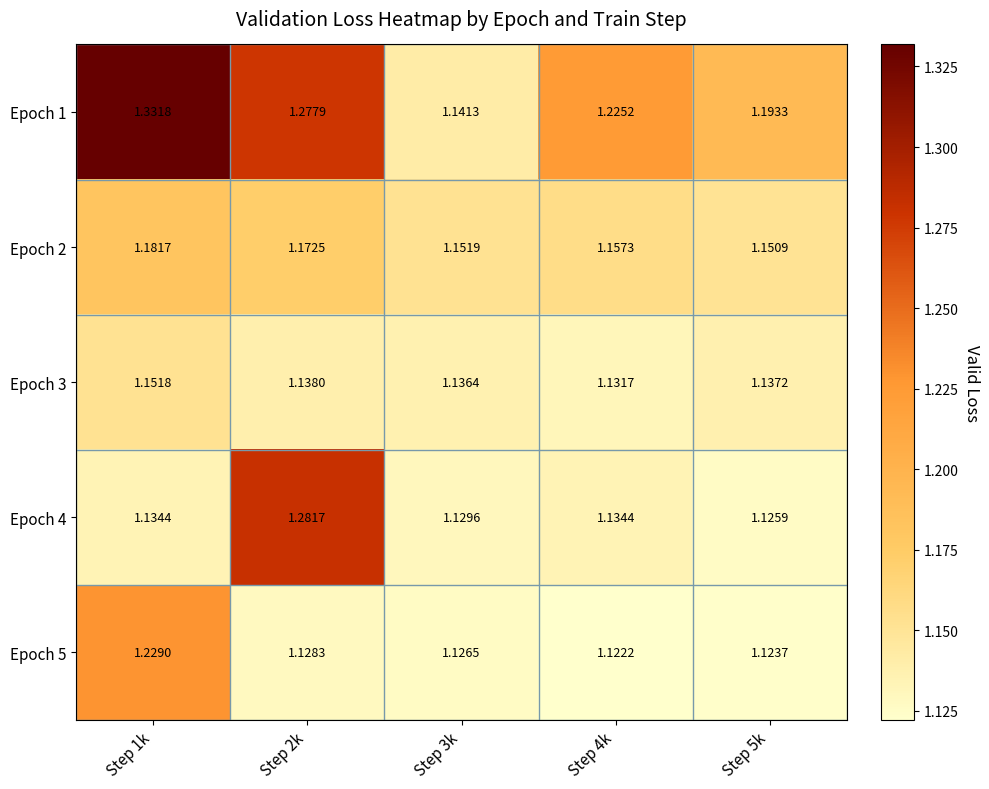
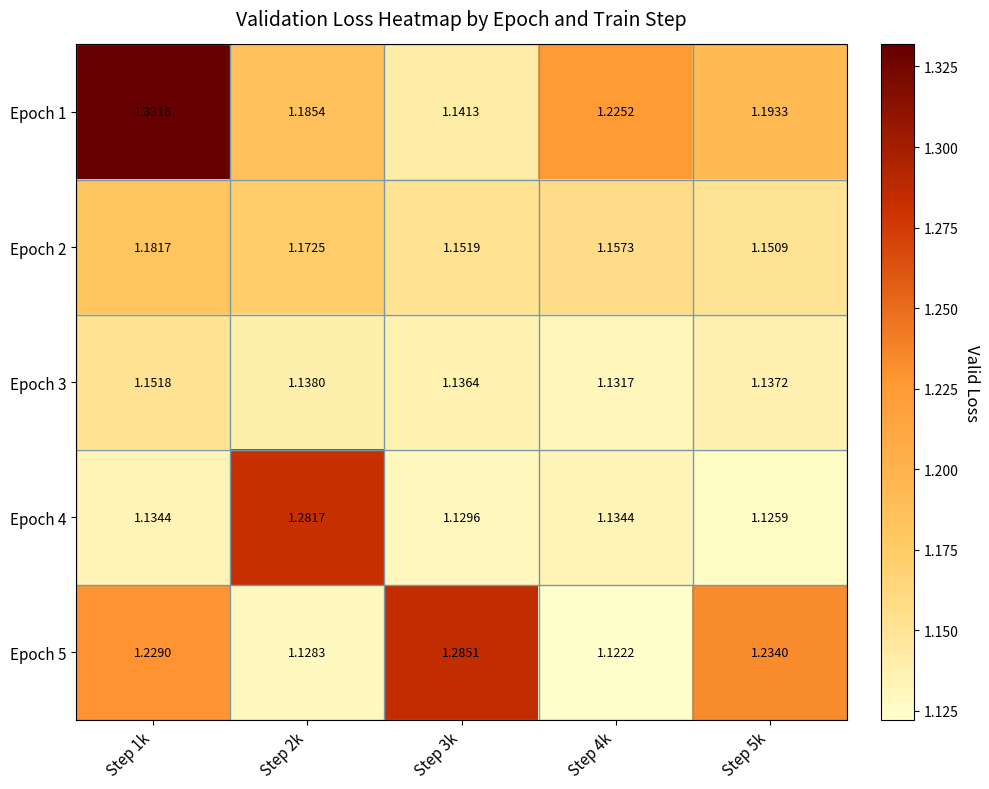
Epoch 1, Step 2k: 1.2779 -> 1.1854
Epoch 5, Step 3k: 1.1265 -> 1.2851
Epoch 5, Step 5k: 1.1237 -> 1.2340
